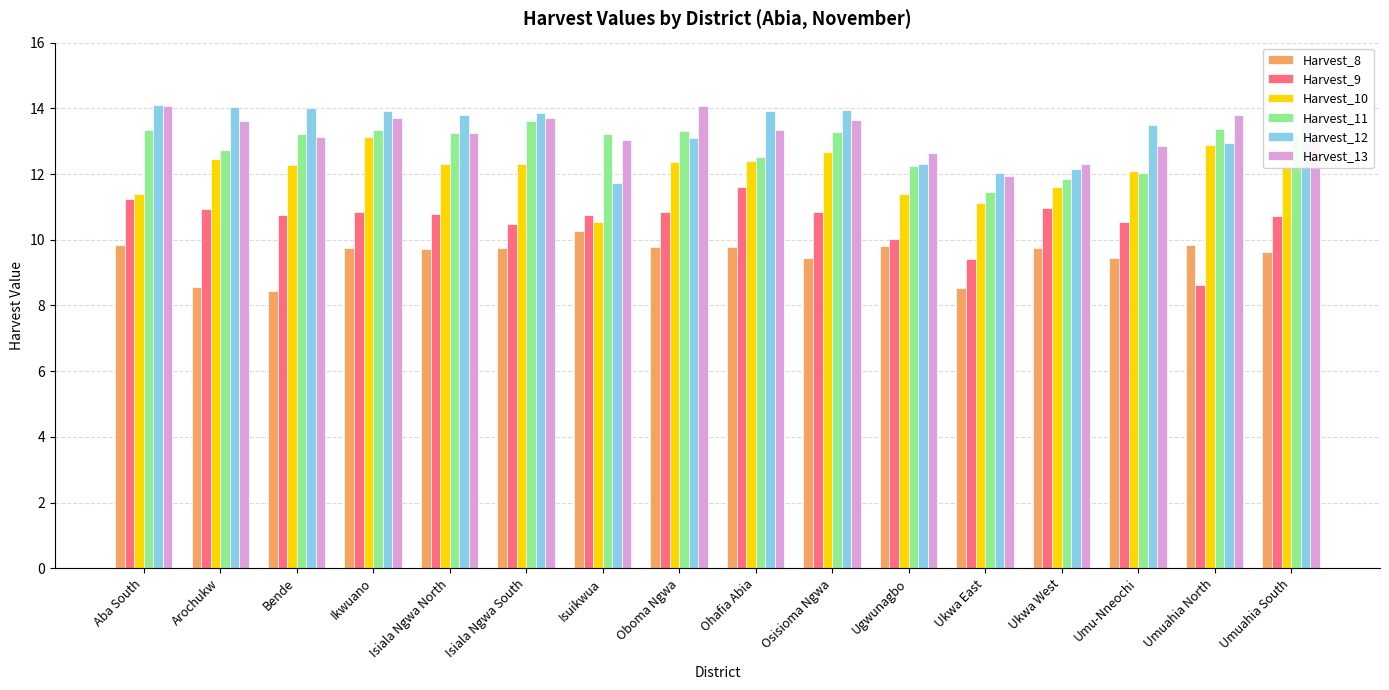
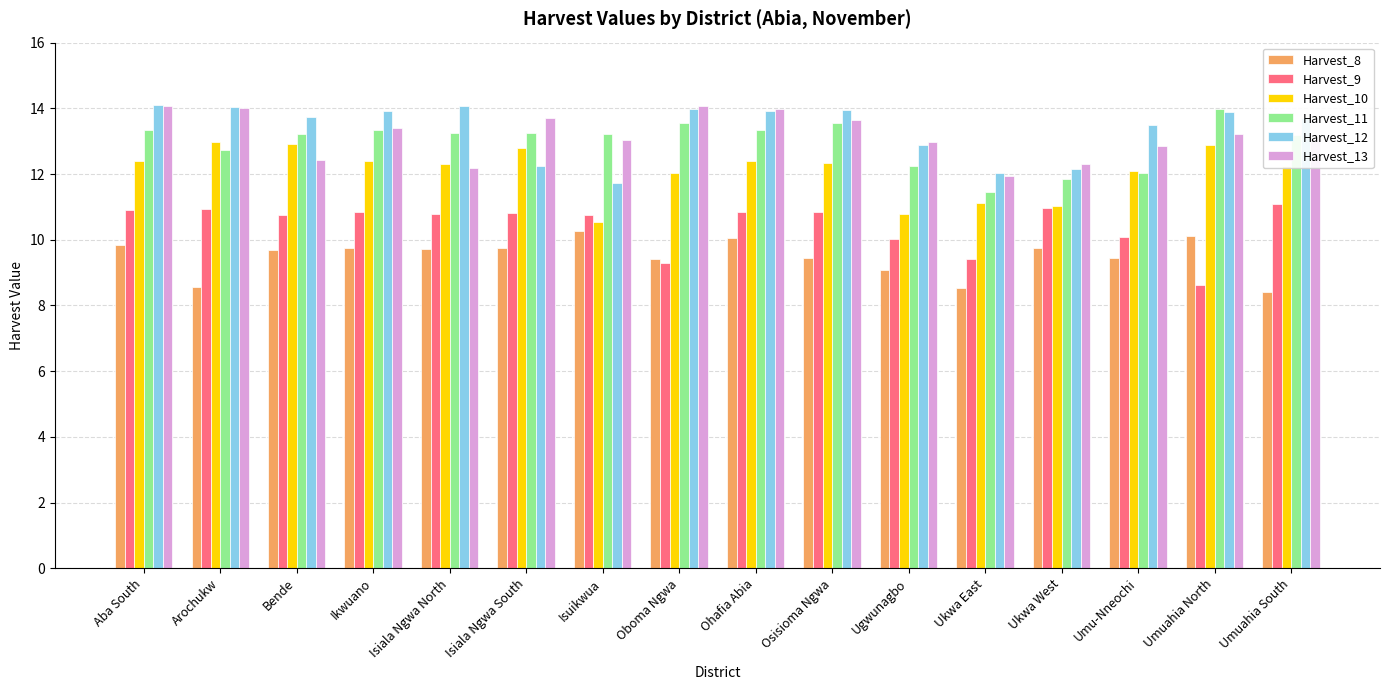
Harvest_9, Aba South: 11.2 -> 10.9
Harvest_10, Aba South: 11.4 -> 12.4
Harvest_10, Arochukw: 12.5 -> 13.0
Harvest_13, Arochukw: 13.6 -> 14.0
Harvest_8, Bende: 8.4 -> 9.7
Harvest_10, Bende: 12.3 -> 12.9
Harvest_12, Bende: 14.0 -> 13.7
Harvest_13, Bende: 13.1 -> 12.4
Harvest_10, Ikwuano: 13.1 -> 12.4
Harvest_13, Ikwuano: 13.7 -> 13.4
Harvest_12, Isiala Ngwa North: 13.8 -> 14.1
Harvest_13, Isiala Ngwa North: 13.2 -> 12.2
Harvest_9, Isiala Ngwa South: 10.5 -> 10.8
Harvest_10, Isiala Ngwa South: 12.3 -> 12.8
Harvest_11, Isiala Ngwa South: 13.6 -> 13.3
Harvest_12, Isiala Ngwa South: 13.9 -> 12.2
Harvest_8, Oboma Ngwa: 9.8 -> 9.4
Harvest_9, Oboma Ngwa: 10.9 -> 9.3
Harvest_10, Oboma Ngwa: 12.4 -> 12.0
Harvest_11, Oboma Ngwa: 13.3 -> 13.5
Harvest_12, Oboma Ngwa: 13.1 -> 14.0
Harvest_8, Ohafia Abia: 9.8 -> 10.1
Harvest_9, Ohafia Abia: 11.6 -> 10.9
Harvest_11, Ohafia Abia: 12.5 -> 13.3
Harvest_13, Ohafia Abia: 13.4 -> 14.0
Harvest_10, Osisioma Ngwa: 12.7 -> 12.3
Harvest_11, Osisioma Ngwa: 13.3 -> 13.5
Harvest_8, Ugwunagbo: 9.8 -> 9.1
Harvest_10, Ugwunagbo: 11.4 -> 10.8
Harvest_12, Ugwunagbo: 12.3 -> 12.9
Harvest_13, Ugwunagbo: 12.6 -> 13.0
Harvest_10, Ukwa West: 11.6 -> 11.0
Harvest_9, Umu-Nneochi: 10.5 -> 10.1
Harvest_8, Umuahia North: 9.8 -> 10.1
Harvest_11, Umuahia North: 13.4 -> 14.0
Harvest_12, Umuahia North: 12.9 -> 13.9
Harvest_13, Umuahia North: 13.8 -> 13.2
Harvest_8, Umuahia South: 9.6 -> 8.4
Harvest_9, Umuahia South: 10.7 -> 11.1
